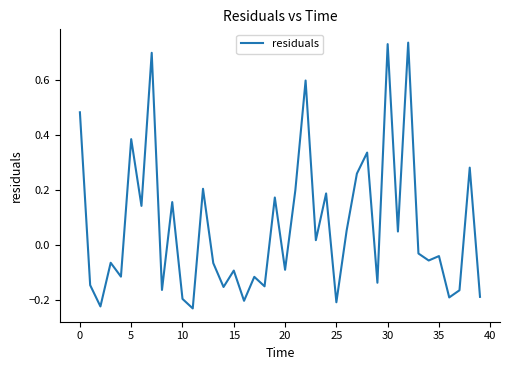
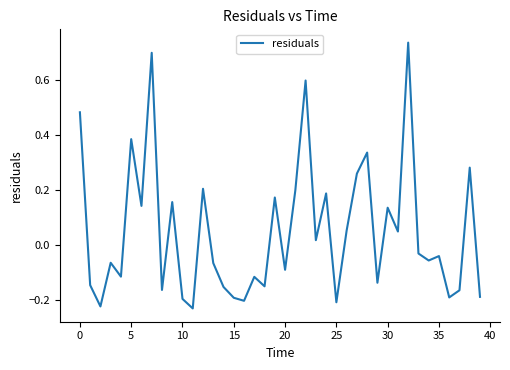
15: -0.09 -> -0.19
30: 0.73 -> 0.13
